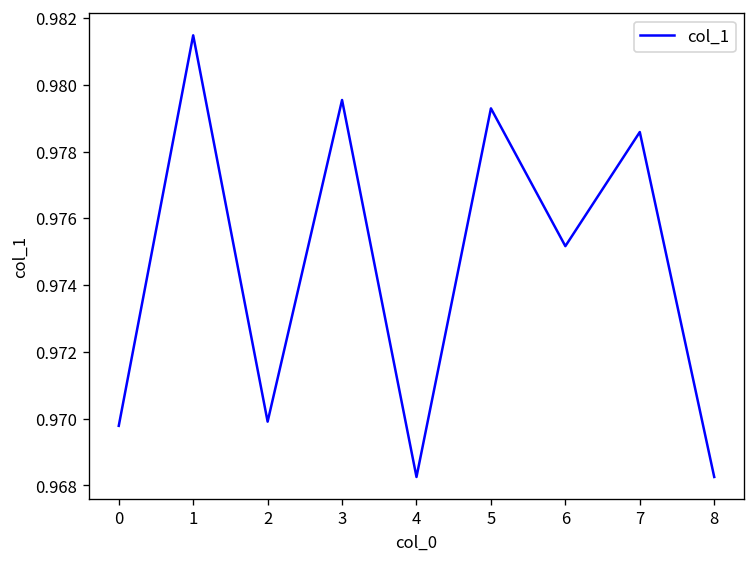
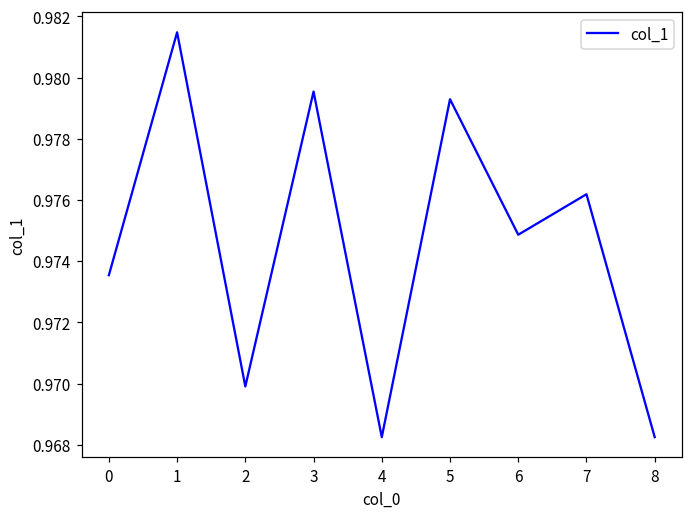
0: 0.9698 -> 0.9735
6: 0.9752 -> 0.9749
7: 0.9786 -> 0.9762
